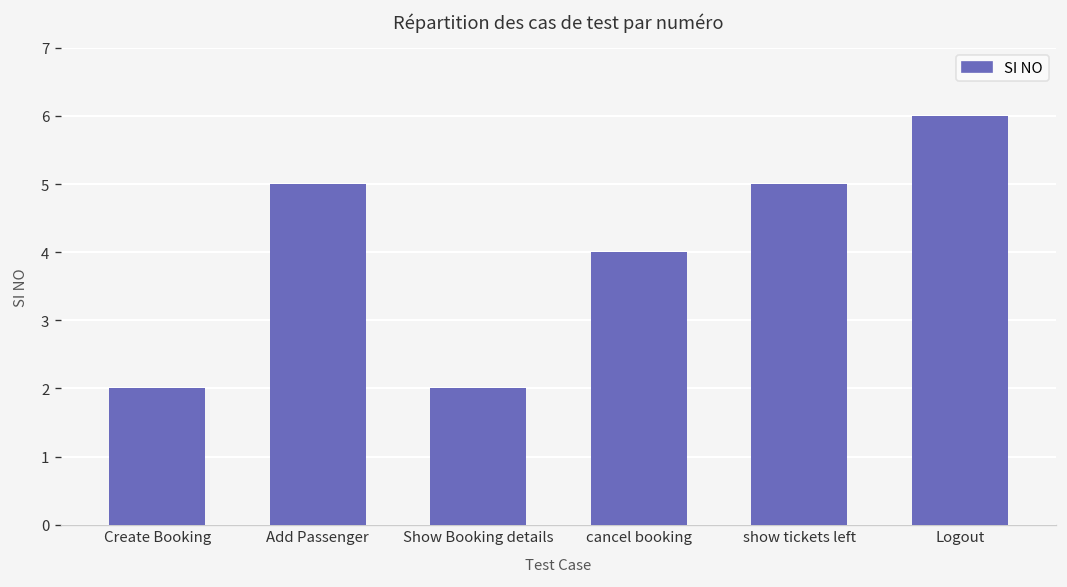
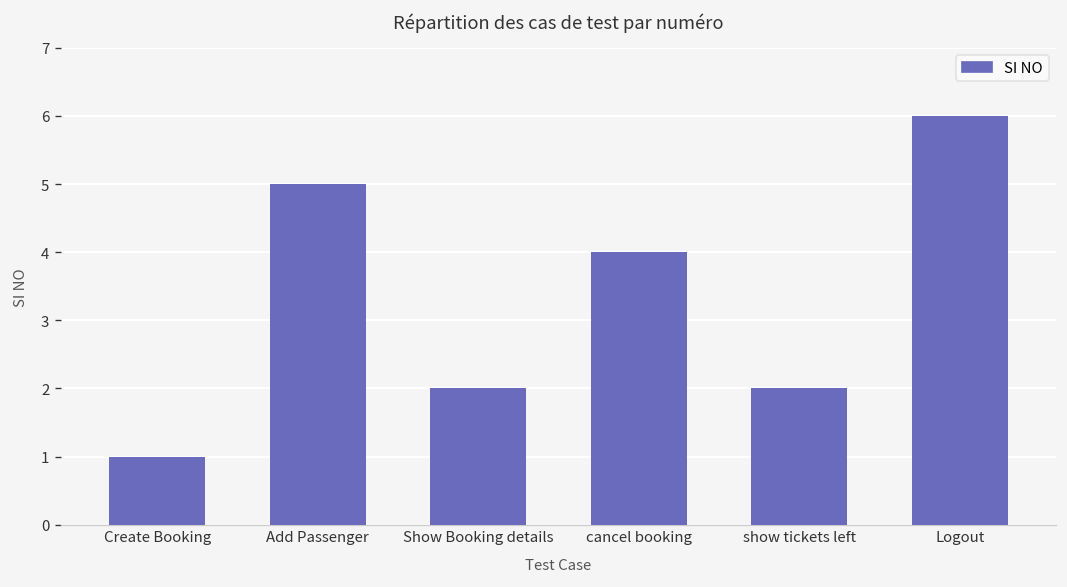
Create Booking: 2 -> 1
show tickets left: 5 -> 2
